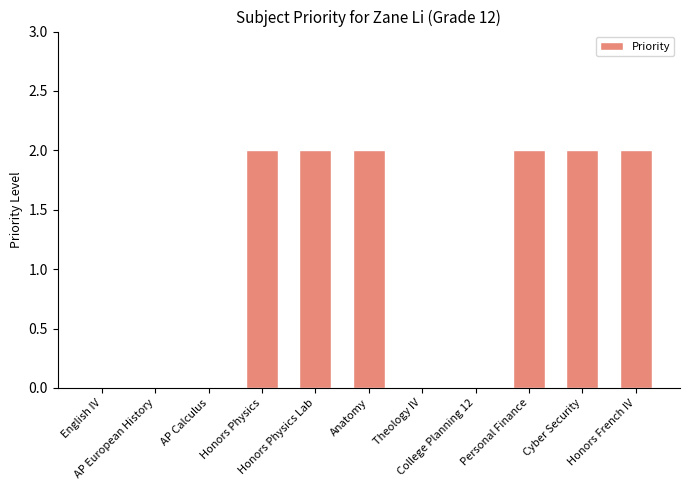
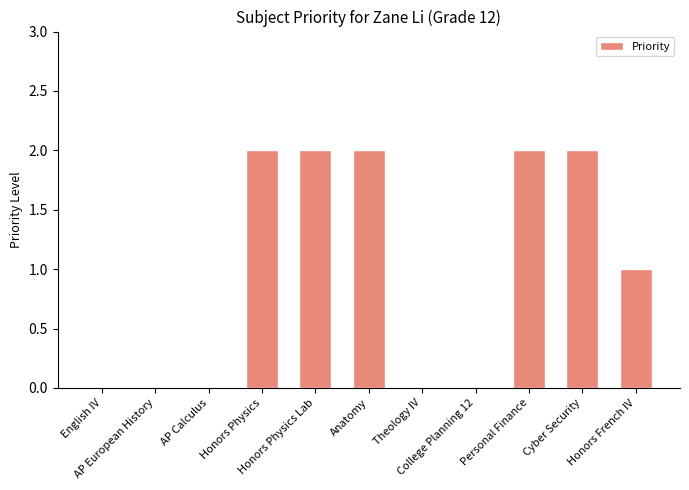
Honors French IV: 2 -> 1
